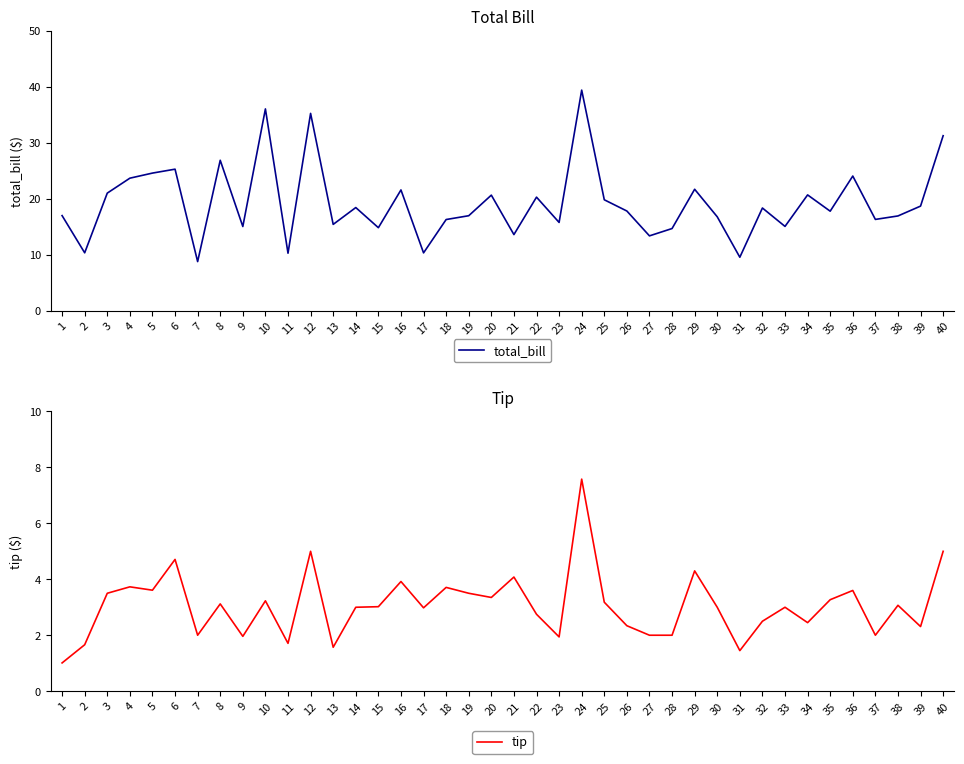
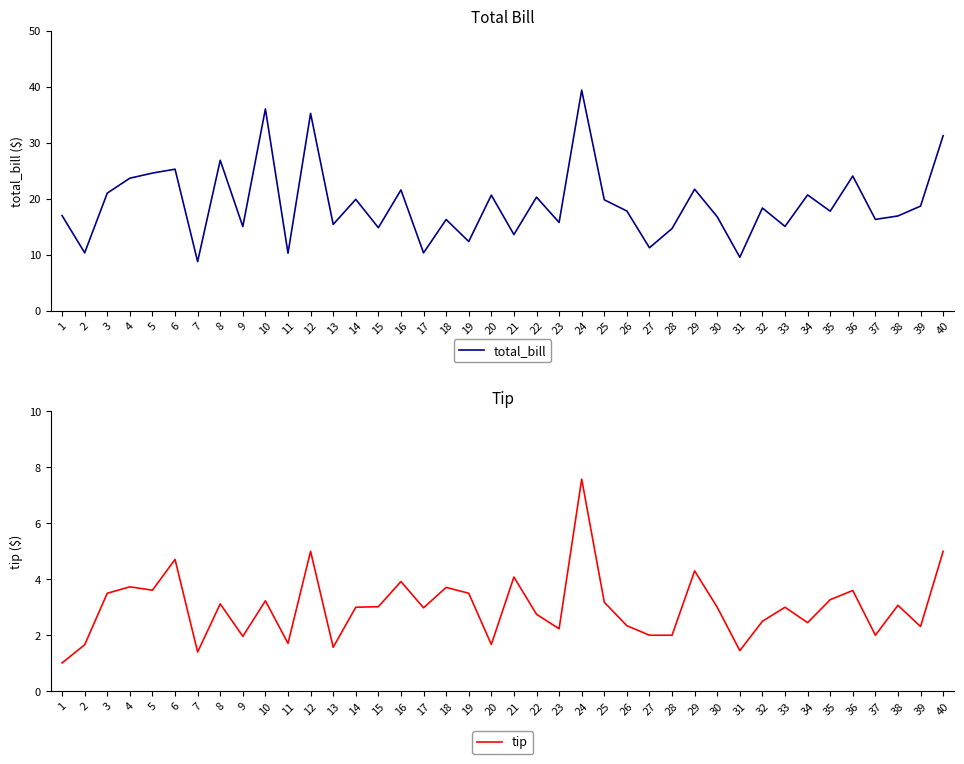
Total Bill, 14: 18 -> 20
Total Bill, 19: 17 -> 12
Total Bill, 27: 13 -> 11
Tip, 7: 2.0 -> 1.4
Tip, 20: 3.4 -> 1.7
Tip, 23: 1.9 -> 2.2
